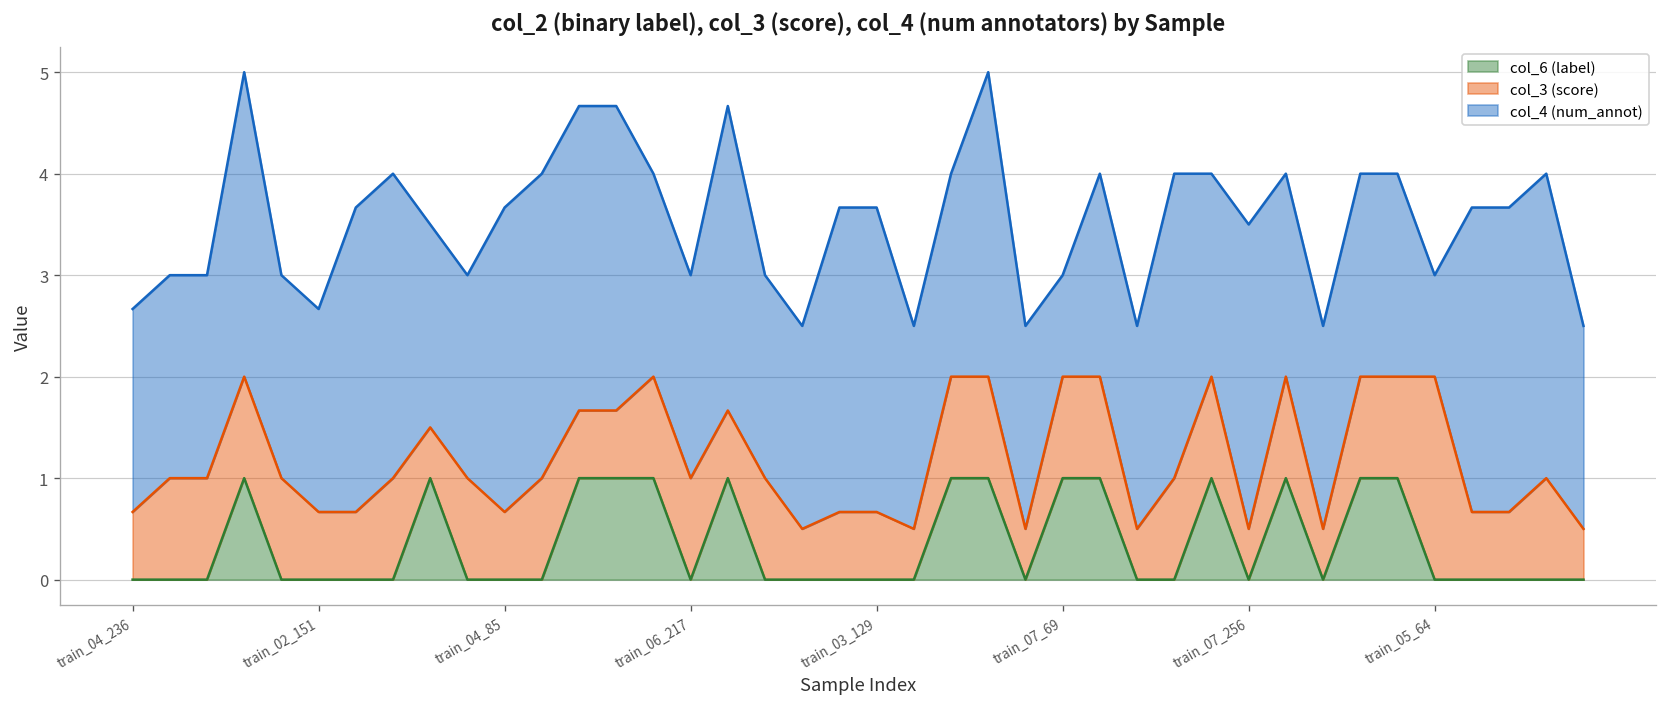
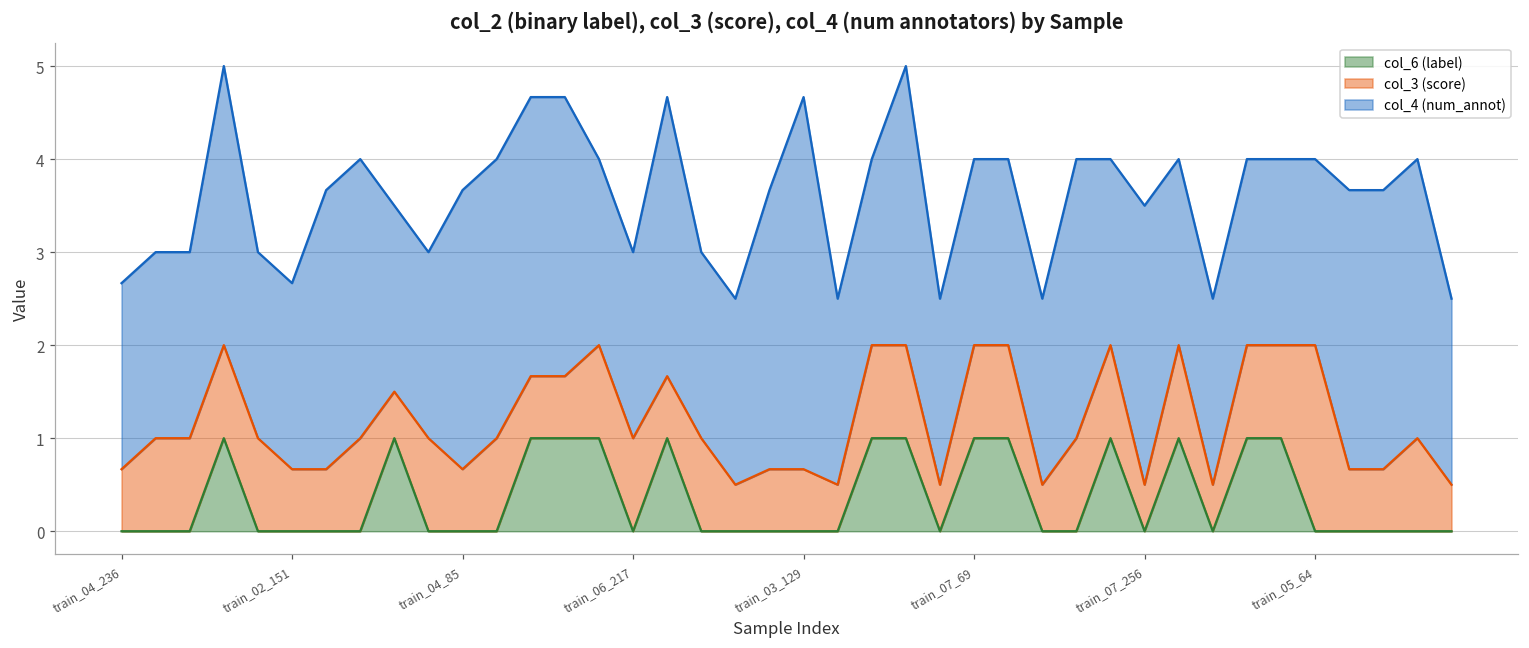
col_4 (num_annot), train_03_129: 3 -> 4
col_4 (num_annot), train_07_69: 1 -> 2
col_4 (num_annot), train_05_64: 1 -> 2
